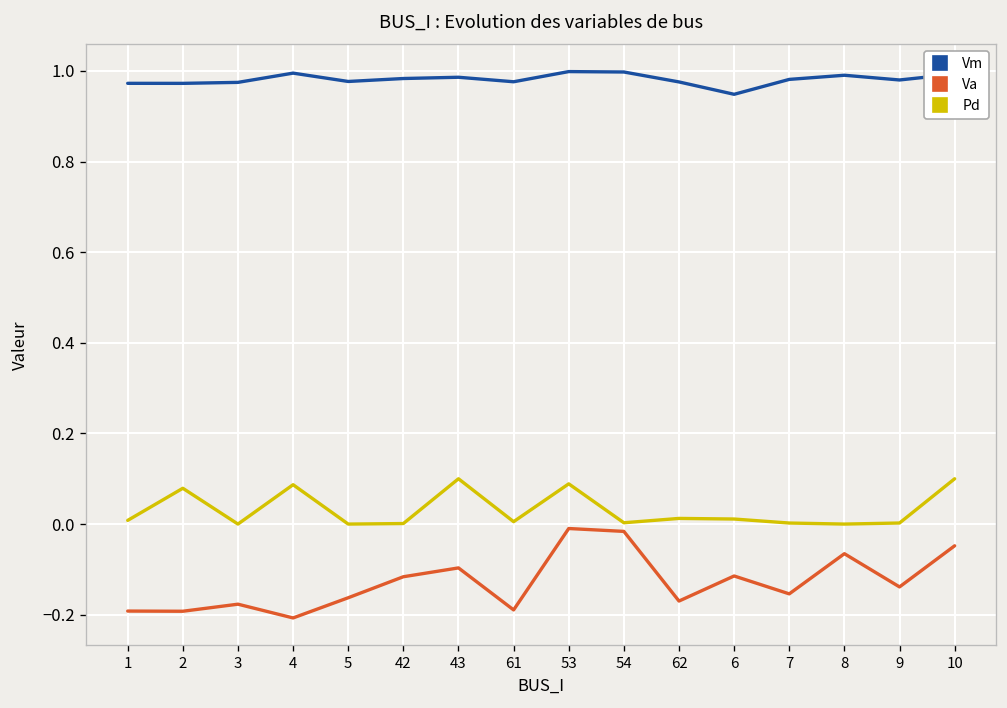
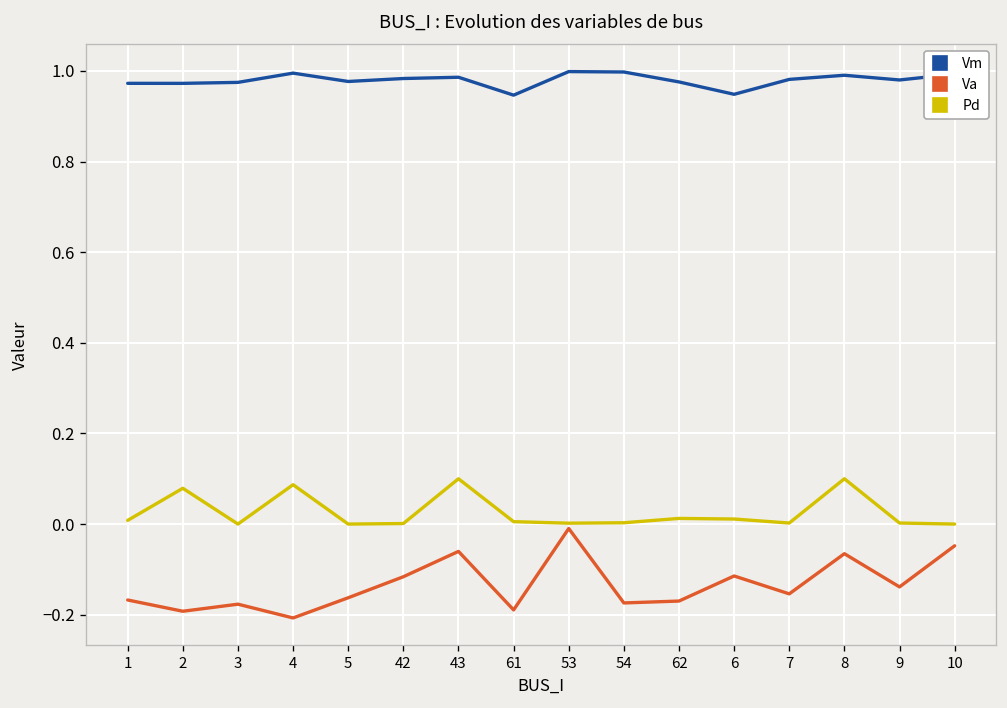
Va, 1: -0.19 -> -0.17
Va, 43: -0.10 -> -0.06
Vm, 61: 0.98 -> 0.95
Pd, 53: 0.09 -> 0.00
Va, 54: -0.02 -> -0.17
Pd, 8: 0.0 -> 0.1
Pd, 10: 0.1 -> 0.0
